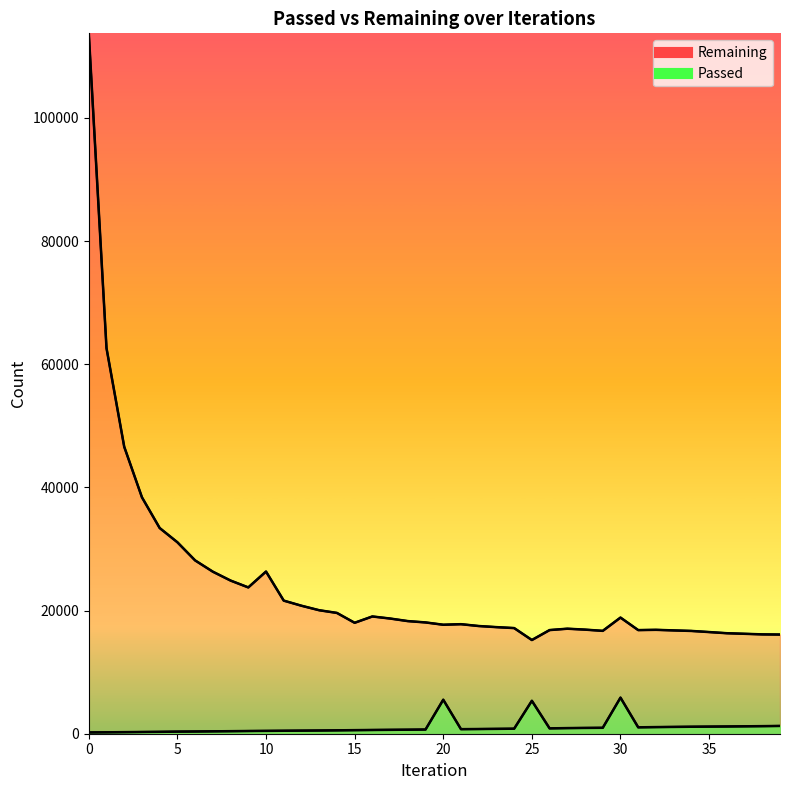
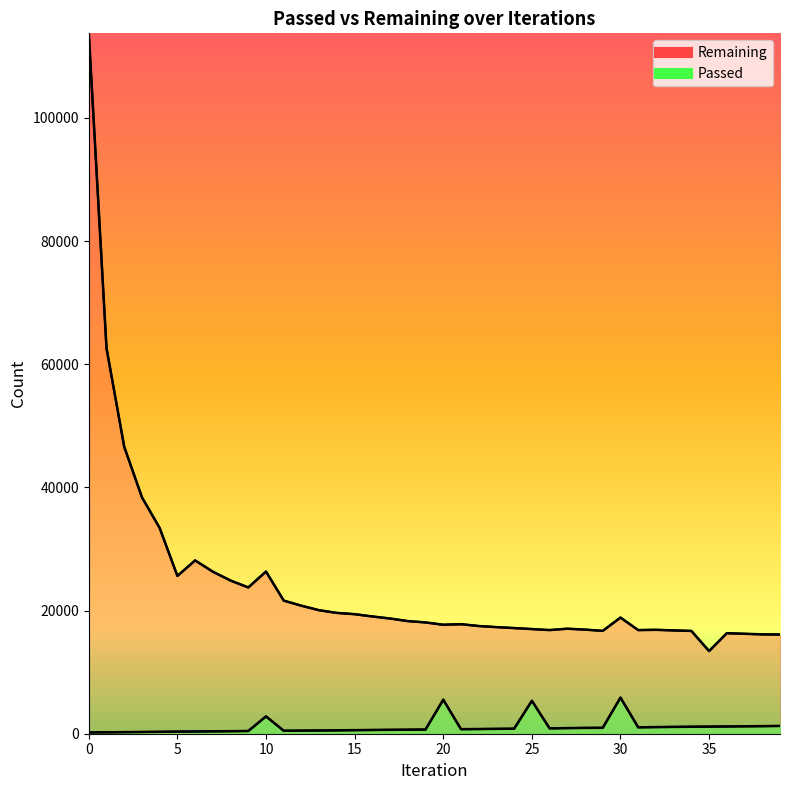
Remaining, 5: 31000 -> 26000
Passed, 10: 0 -> 3000
Remaining, 15: 18000 -> 19000
Remaining, 25: 15000 -> 17000
Remaining, 35: 17000 -> 13000
